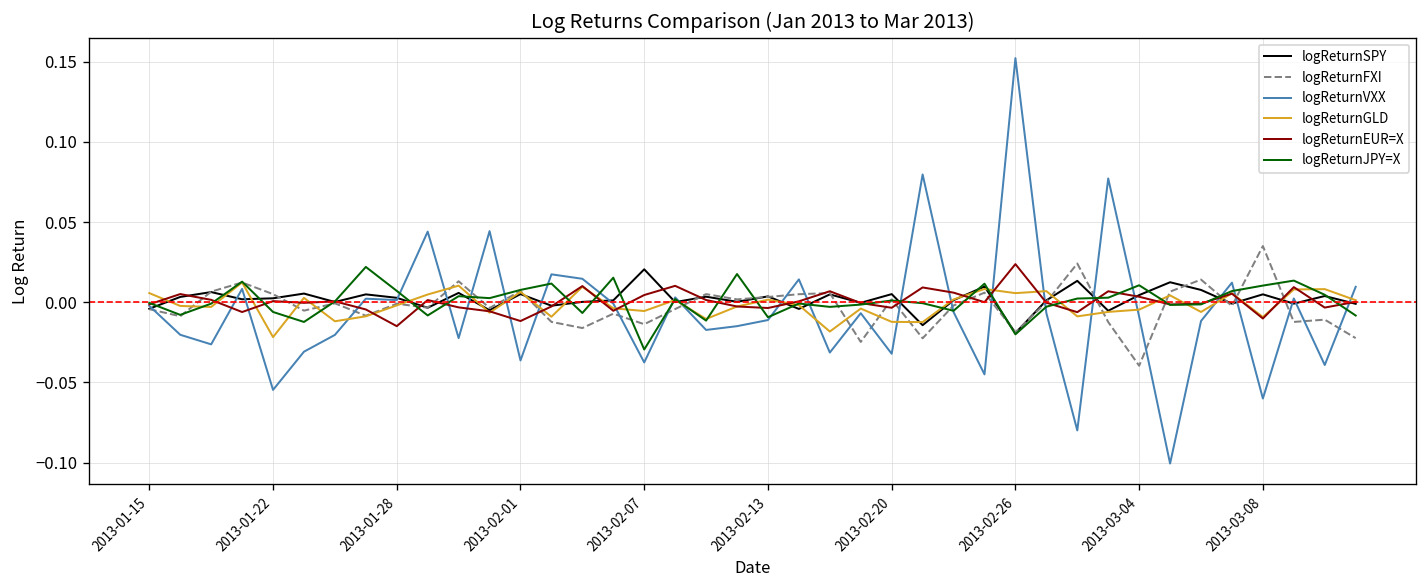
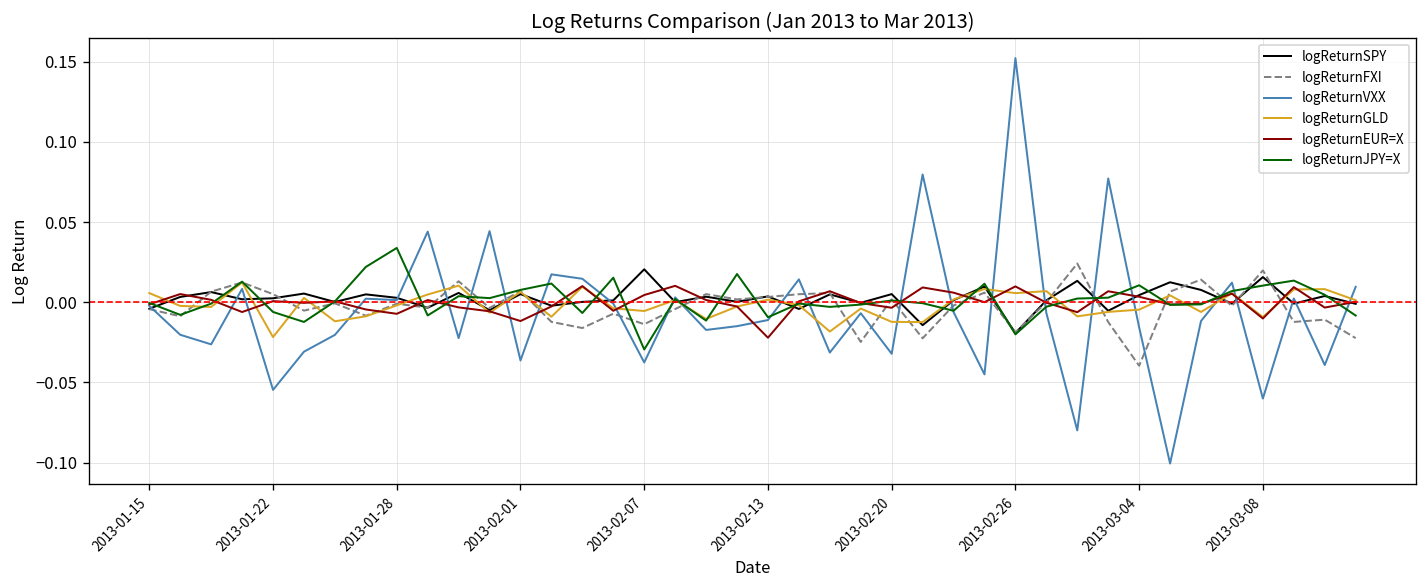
logReturnEUR=X, 2013-01-28: -0.015 -> -0.007
logReturnJPY=X, 2013-01-28: 0.007 -> 0.034
logReturnEUR=X, 2013-02-13: -0.004 -> -0.022
logReturnEUR=X, 2013-02-26: 0.024 -> 0.010
logReturnVXX, 2013-03-04: -0.009 -> -0.016
logReturnSPY, 2013-03-08: 0.005 -> 0.016
logReturnFXI, 2013-03-08: 0.035 -> 0.020
